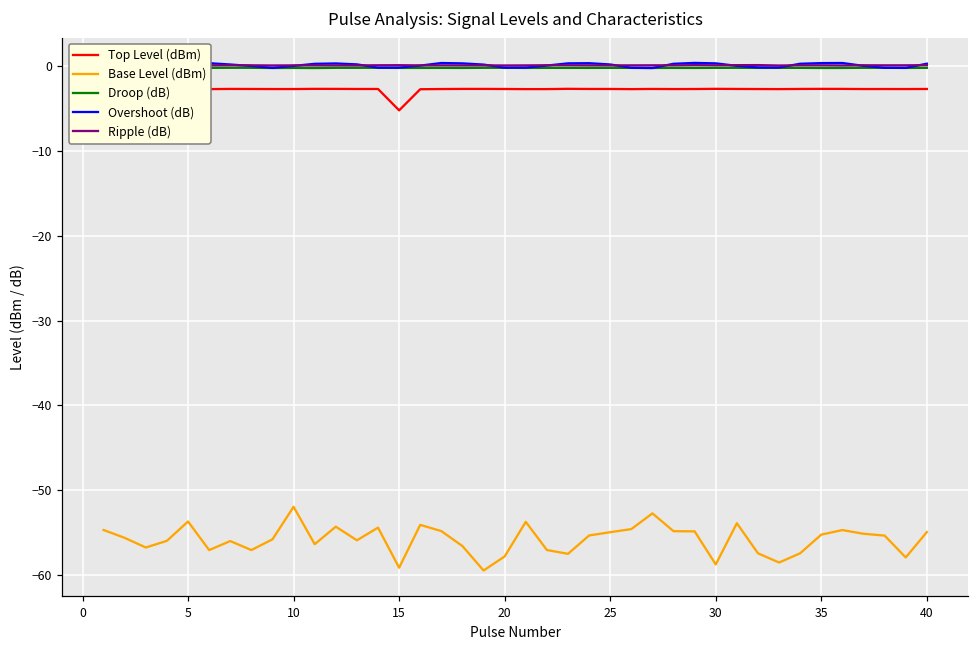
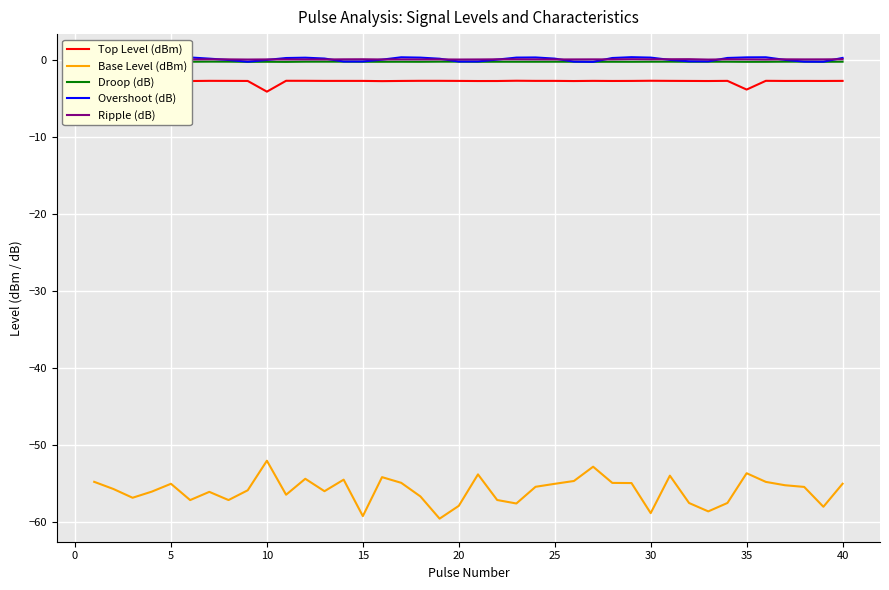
Base Level (dBm), 5: -54 -> -55
Top Level (dBm), 10: -3 -> -4
Top Level (dBm), 15: -5 -> -3
Top Level (dBm), 35: -3 -> -4
Base Level (dBm), 35: -55 -> -54
